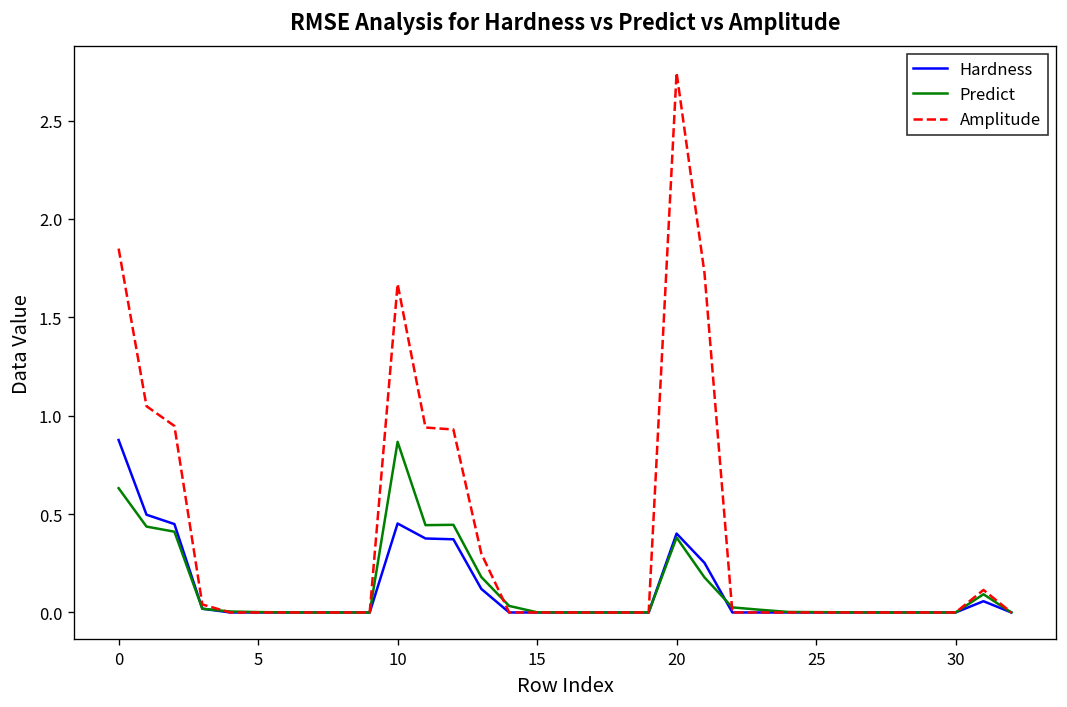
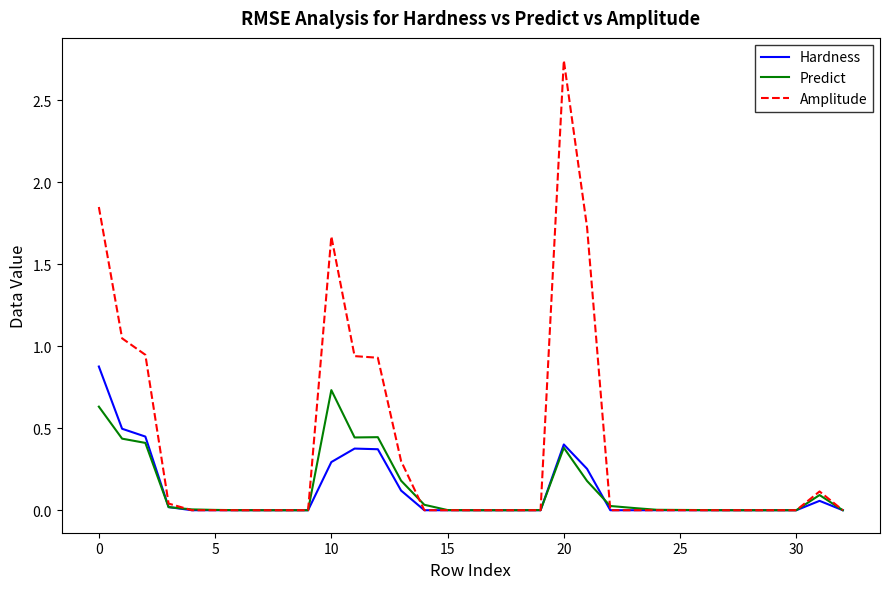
Hardness, 10: 0.45 -> 0.29
Predict, 10: 0.87 -> 0.73
